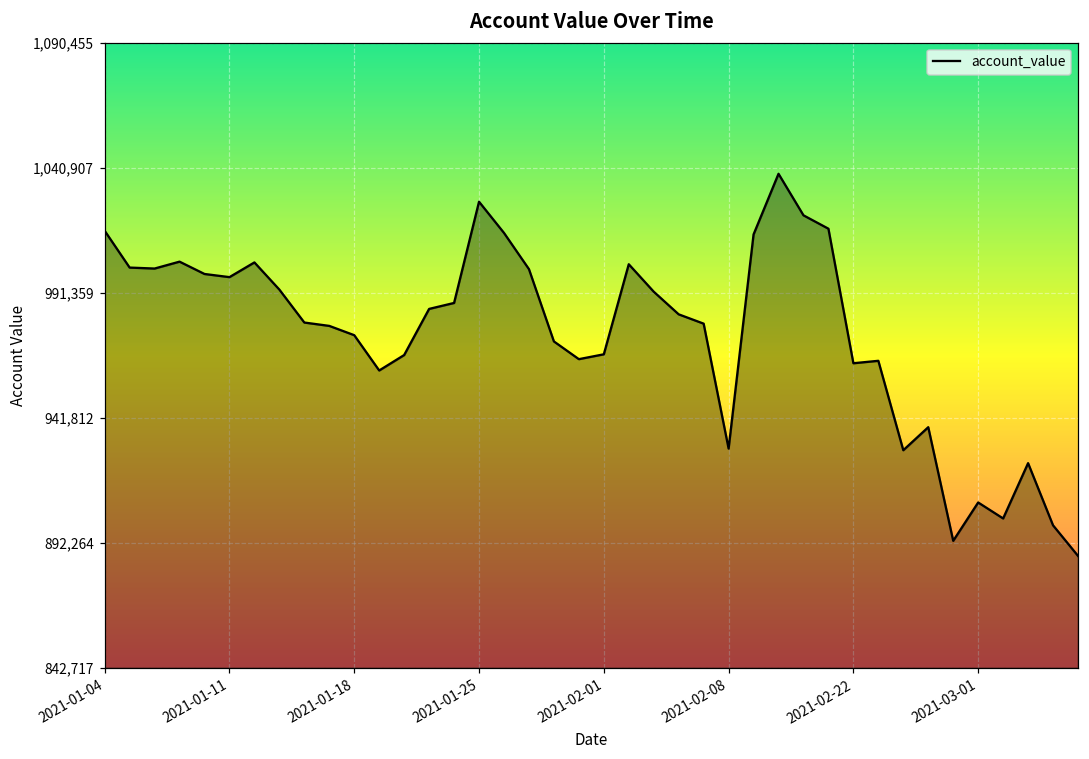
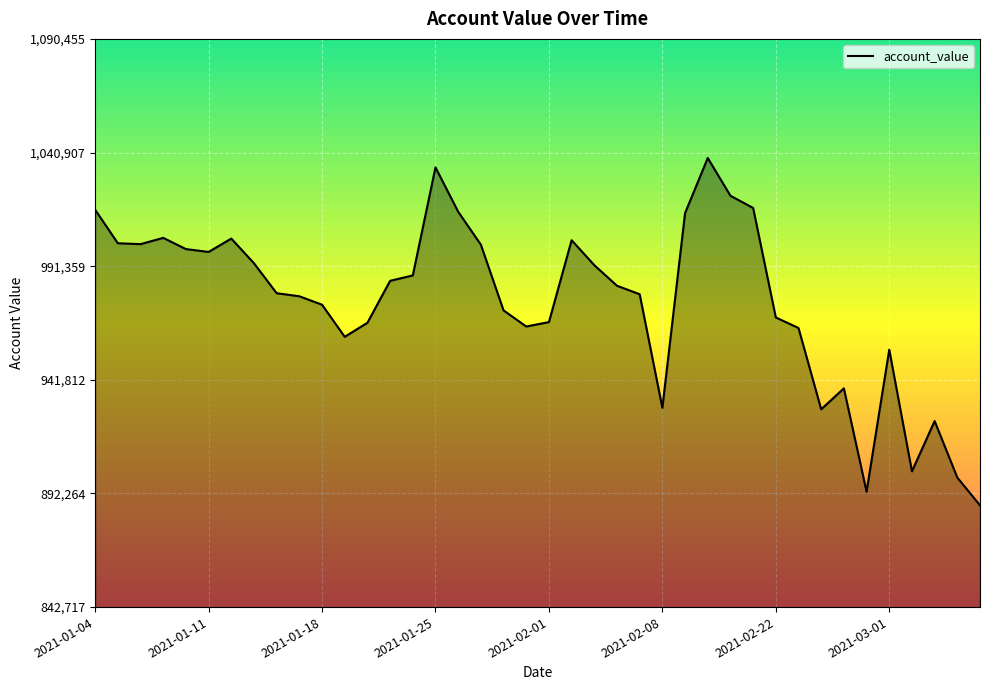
2021-01-25: 1,027,000 -> 1,034,000
2021-02-22: 963,000 -> 969,000
2021-03-01: 908,000 -> 955,000
